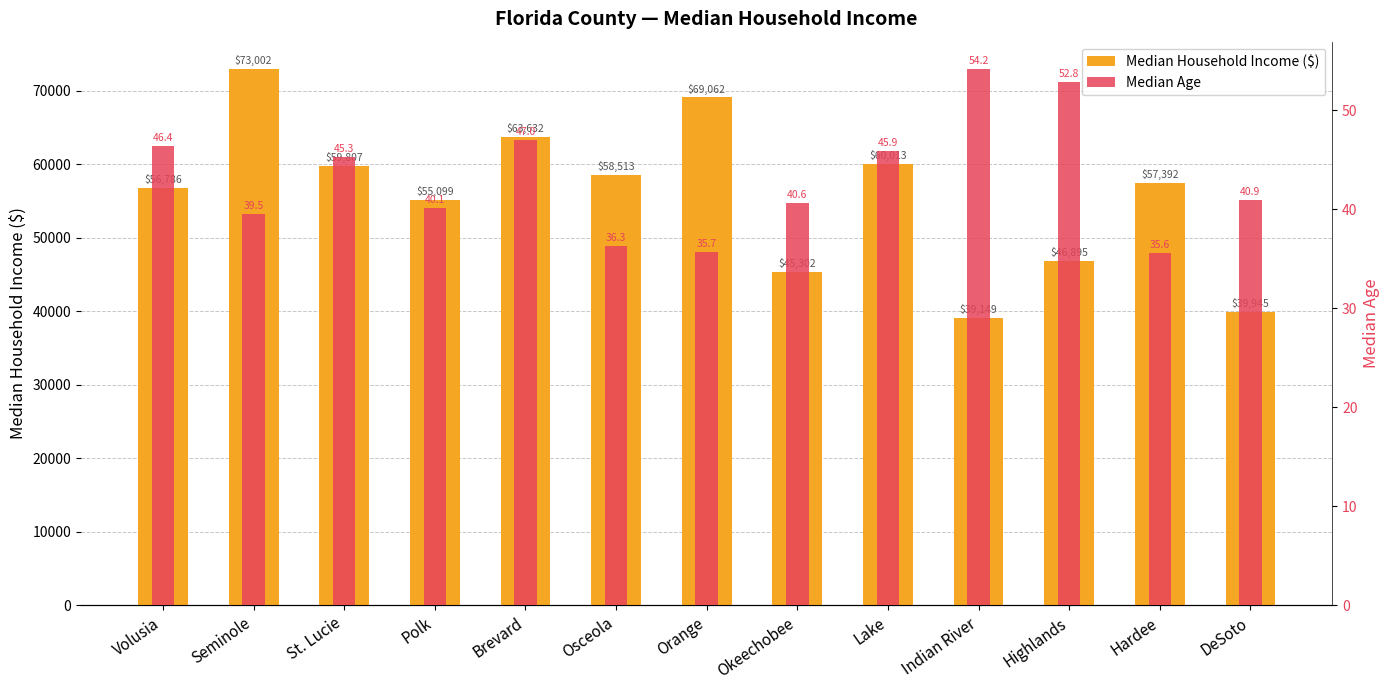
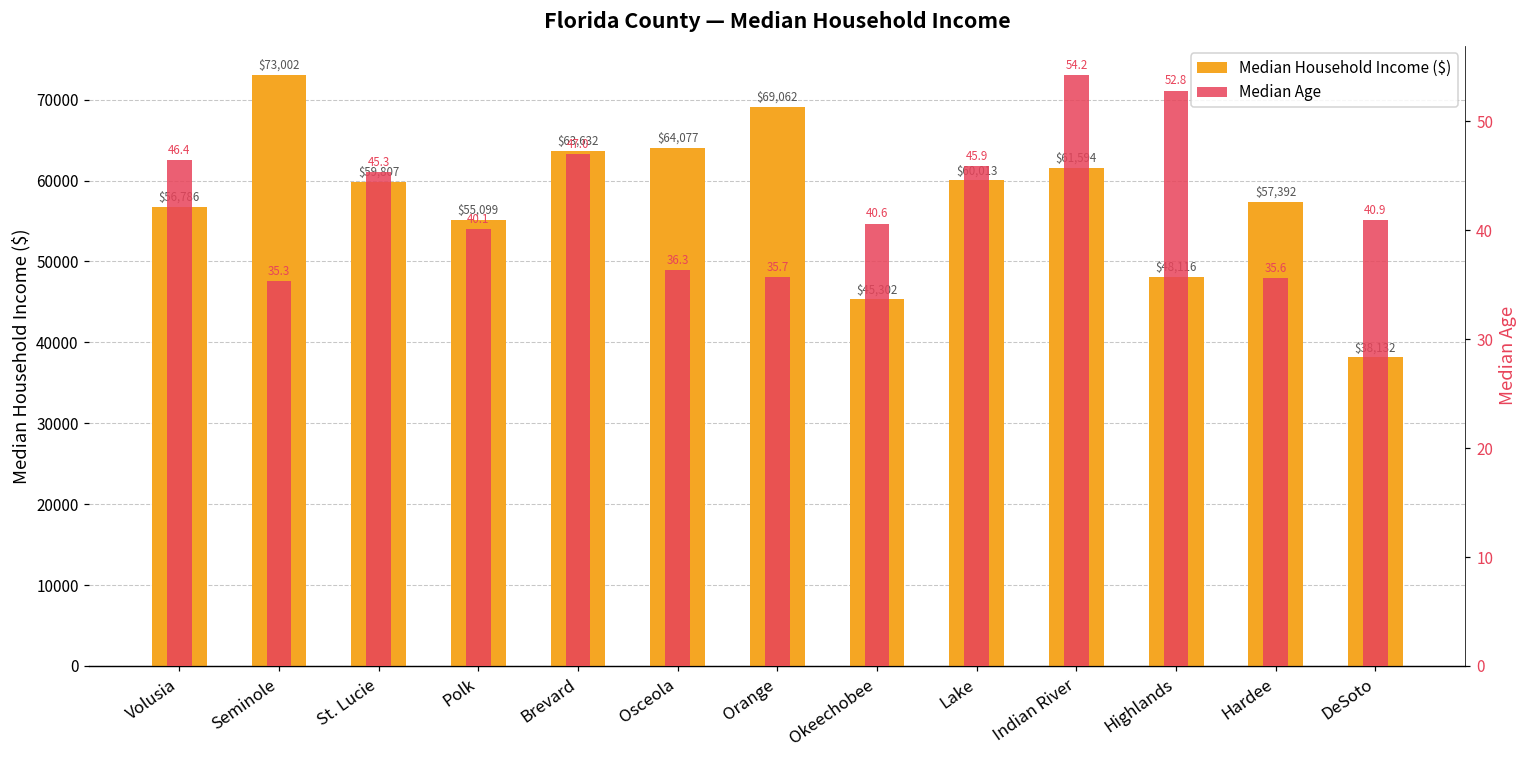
Median Household Income ($), Osceola: $58,513 -> $64,077
Median Household Income ($), Indian River: $39,149 -> $61,594
Median Household Income ($), Highlands: $46,895 -> $48,116
Median Household Income ($), DeSoto: $39,945 -> $38,132
Median Age, Seminole: 39.5 -> 35.3
